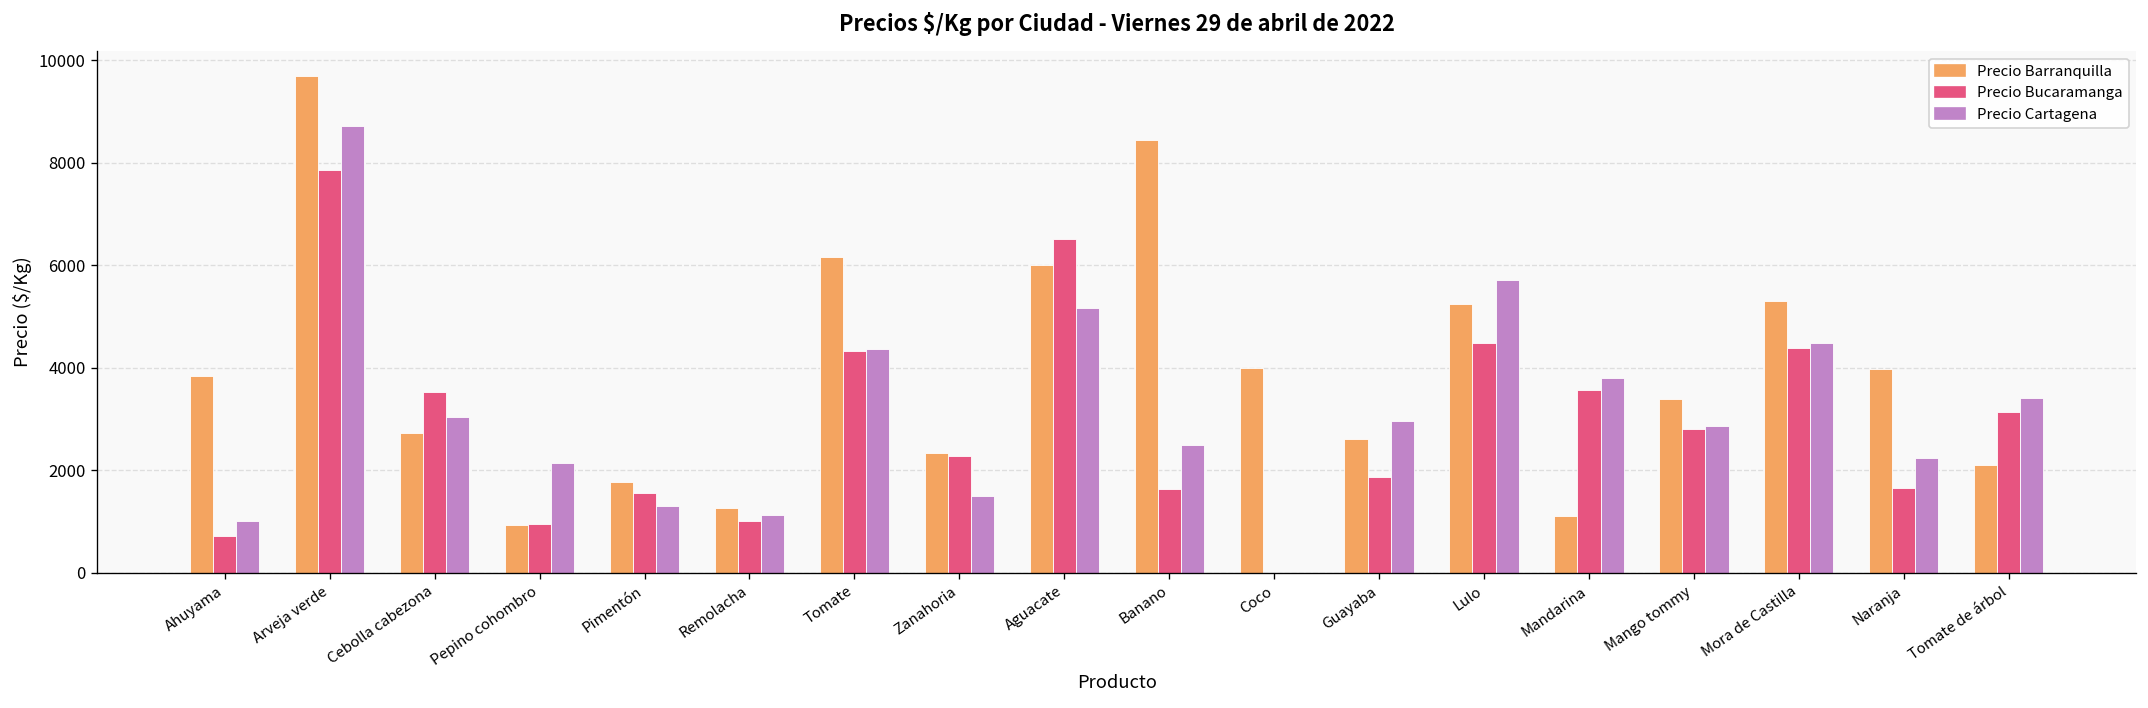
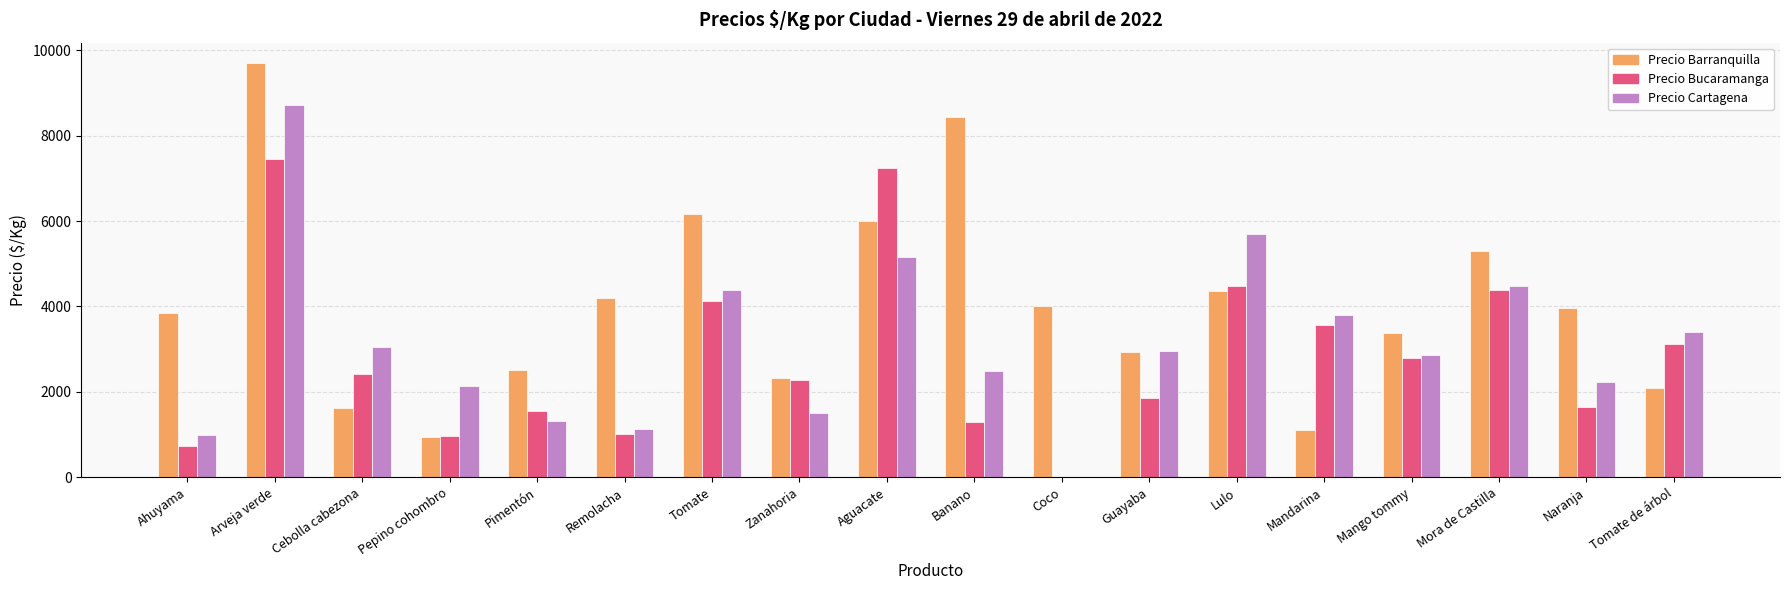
Precio Bucaramanga, Arveja verde: 7900 -> 7500
Precio Barranquilla, Cebolla cabezona: 2700 -> 1600
Precio Bucaramanga, Cebolla cabezona: 3500 -> 2400
Precio Barranquilla, Pimentón: 1800 -> 2500
Precio Barranquilla, Remolacha: 1300 -> 4200
Precio Bucaramanga, Tomate: 4300 -> 4100
Precio Bucaramanga, Aguacate: 6500 -> 7300
Precio Bucaramanga, Banano: 1600 -> 1300
Precio Barranquilla, Guayaba: 2600 -> 2900
Precio Barranquilla, Lulo: 5300 -> 4400
